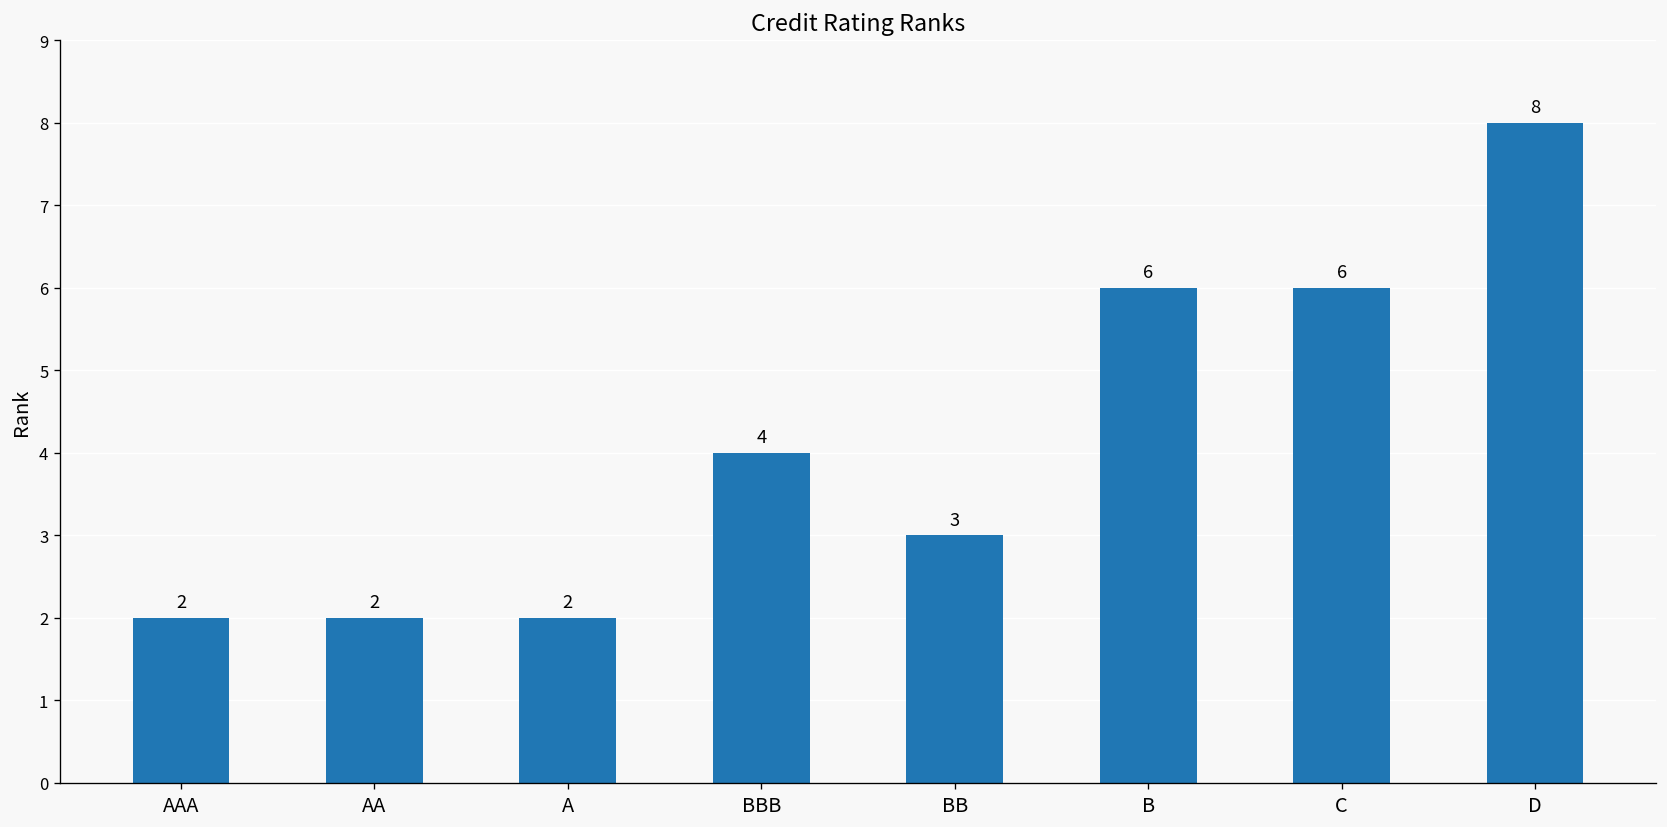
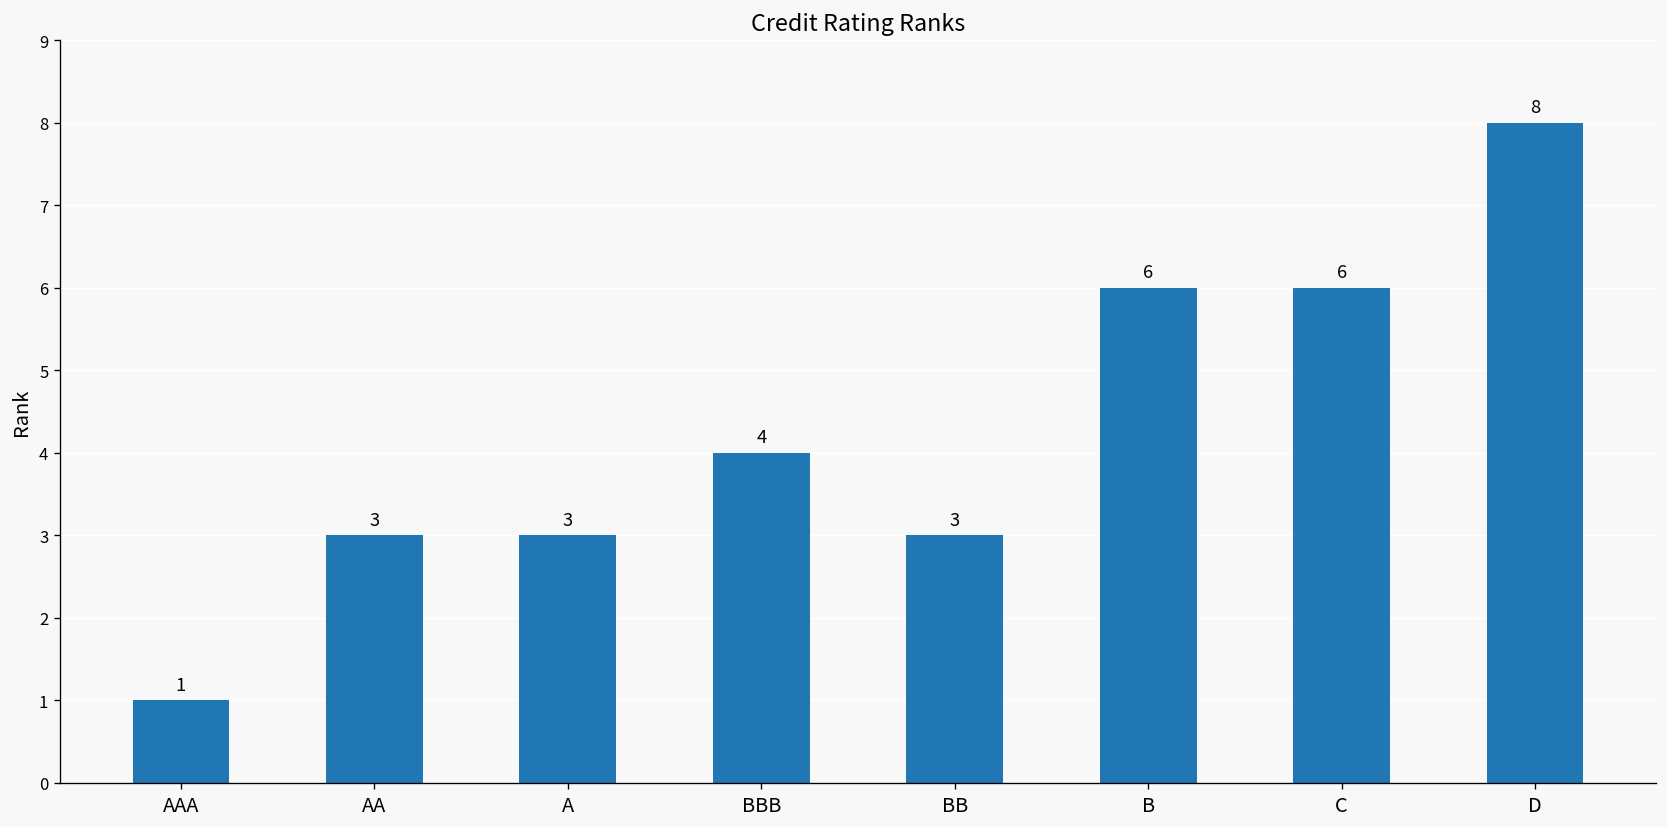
AAA: 2 -> 1
AA: 2 -> 3
A: 2 -> 3
